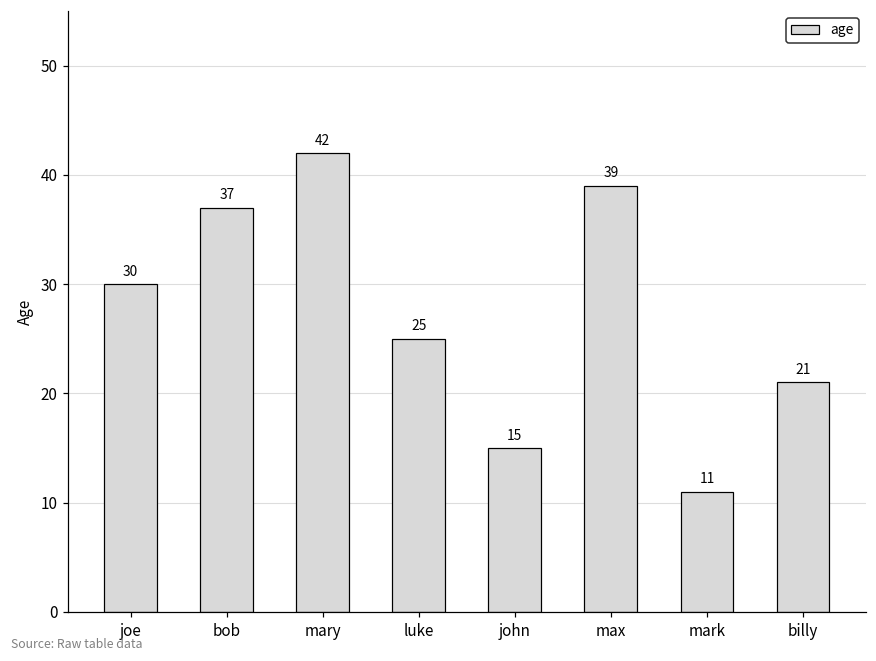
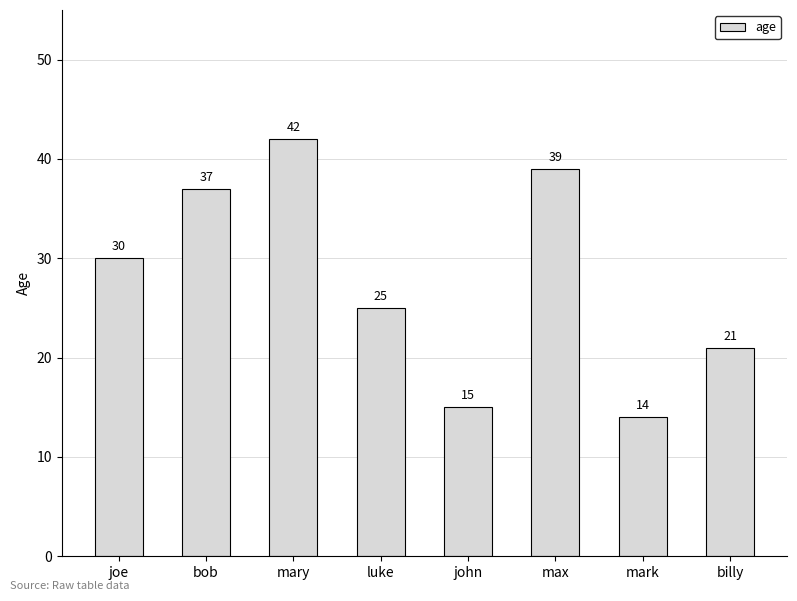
mark: 11 -> 14
